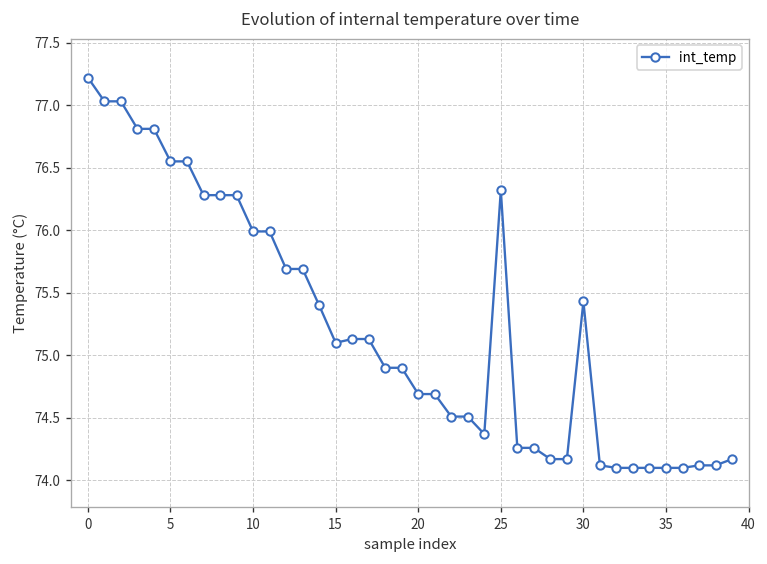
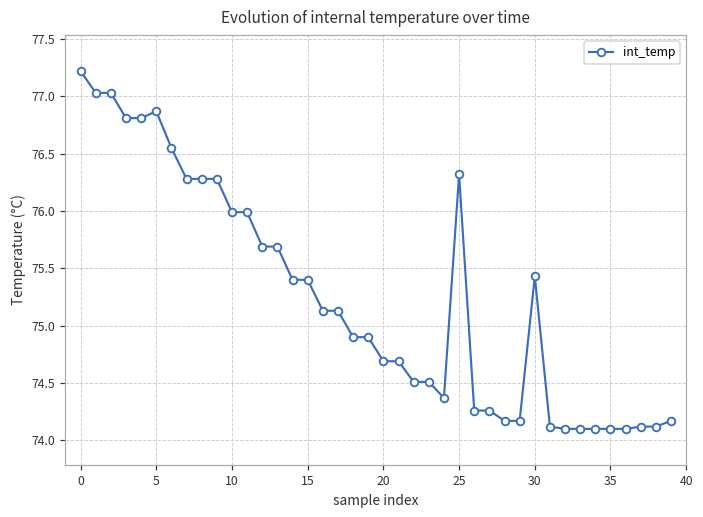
5: 76.55 -> 76.87
15: 75.1 -> 75.4
